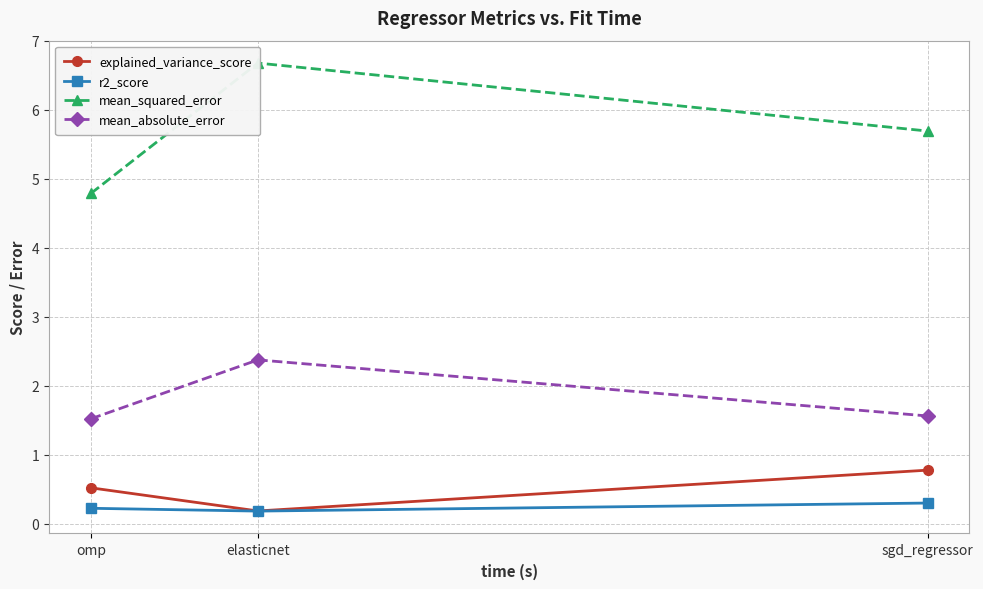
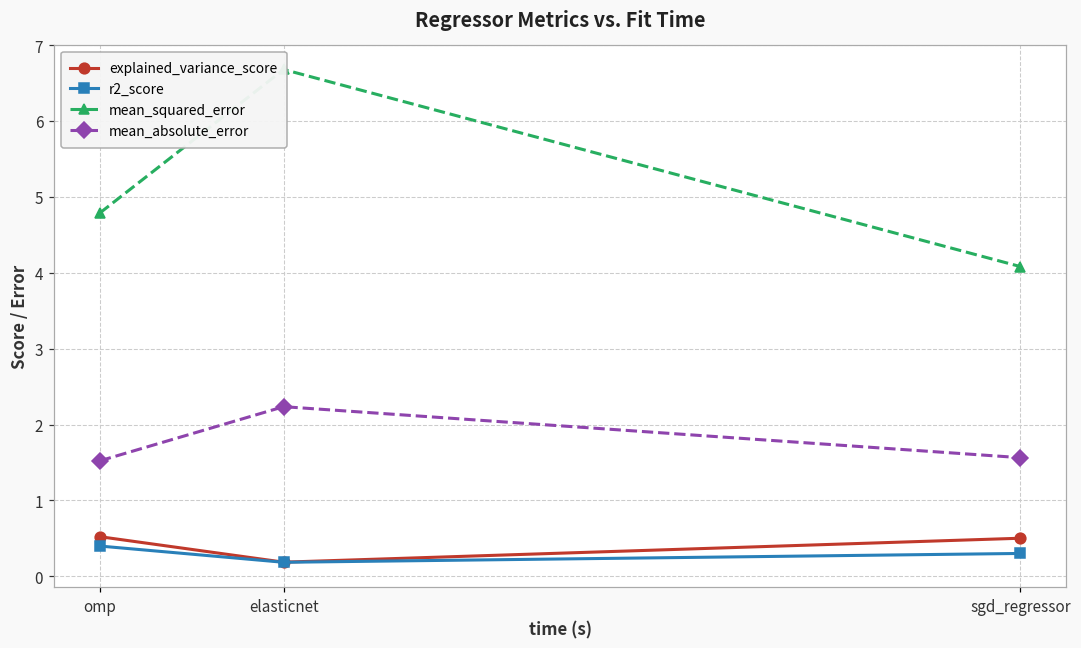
r2_score, omp: 0.2 -> 0.4
mean_absolute_error, elasticnet: 2.4 -> 2.2
explained_variance_score, sgd_regressor: 0.8 -> 0.5
mean_squared_error, sgd_regressor: 5.7 -> 4.1
